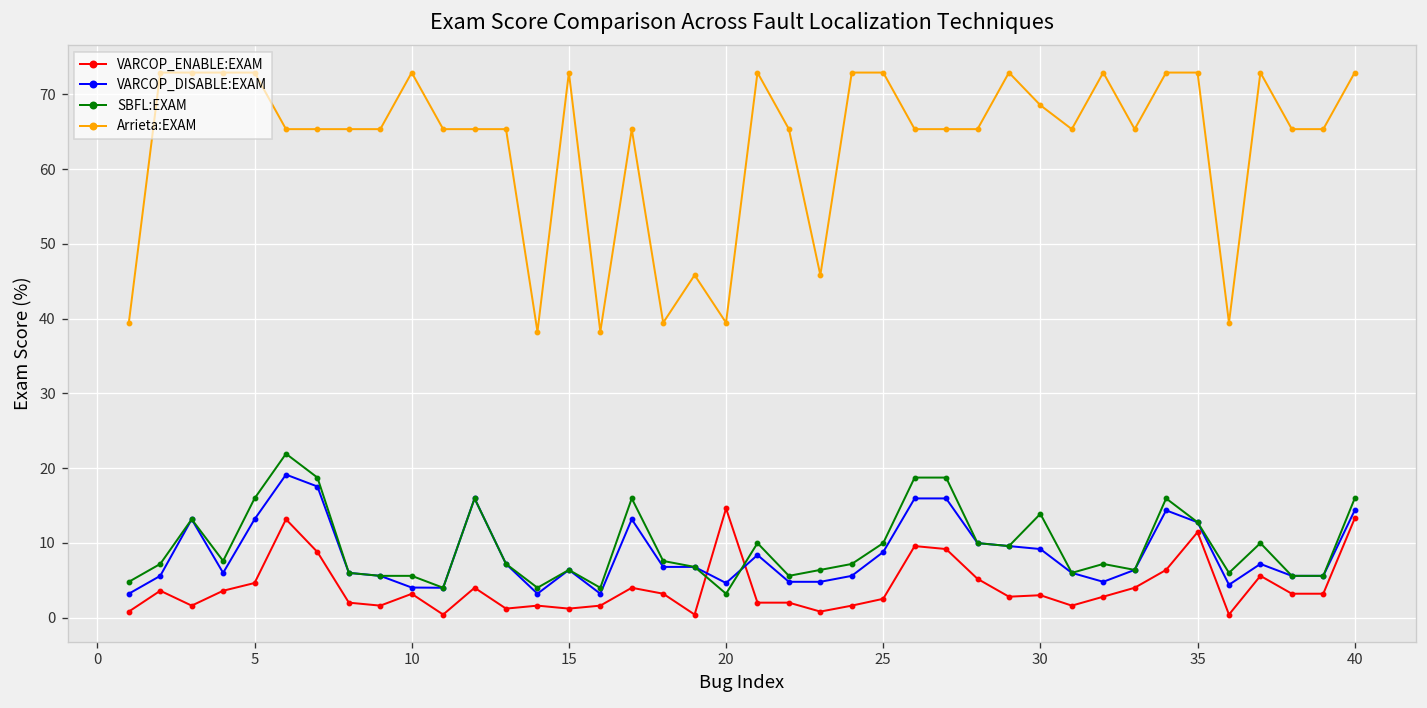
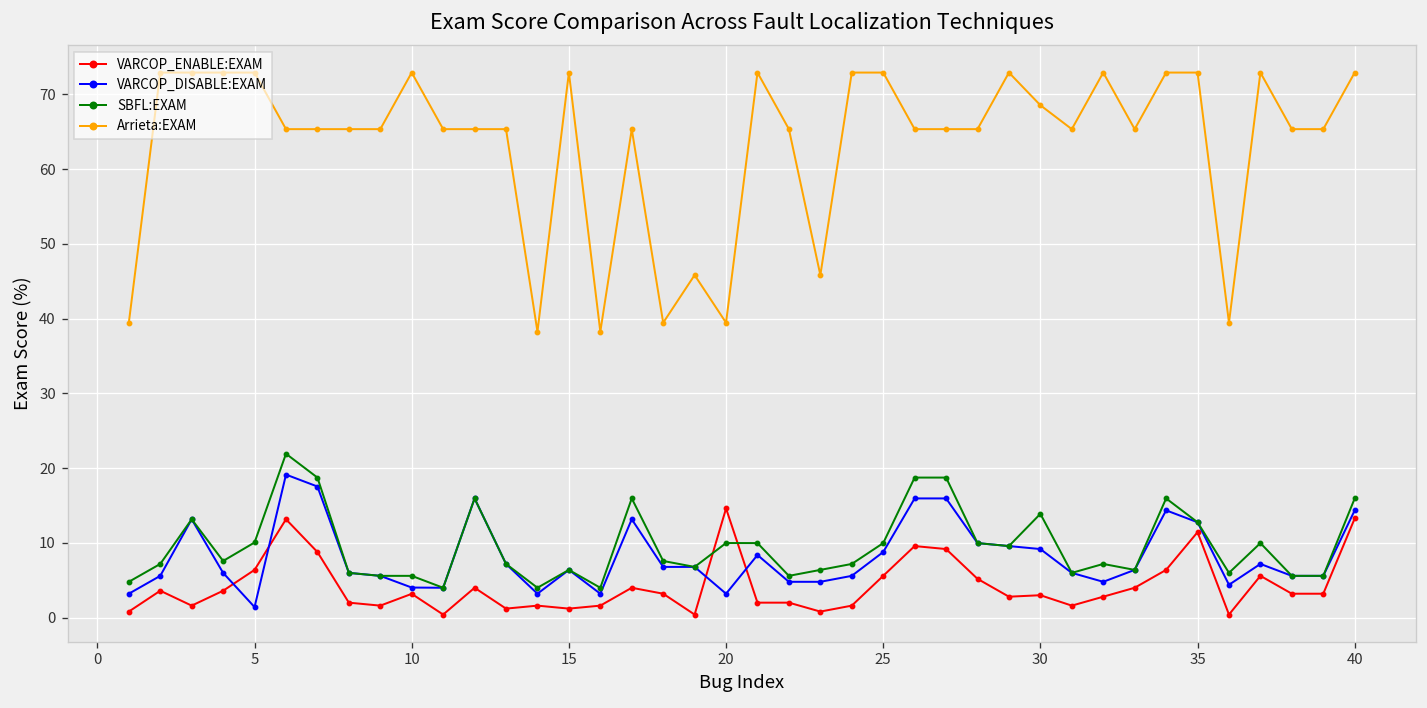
VARCOP_ENABLE:EXAM, 5: 5 -> 6
VARCOP_DISABLE:EXAM, 5: 13 -> 1
SBFL:EXAM, 5: 16 -> 10
VARCOP_DISABLE:EXAM, 20: 5 -> 3
SBFL:EXAM, 20: 3 -> 10
VARCOP_ENABLE:EXAM, 25: 3 -> 6
